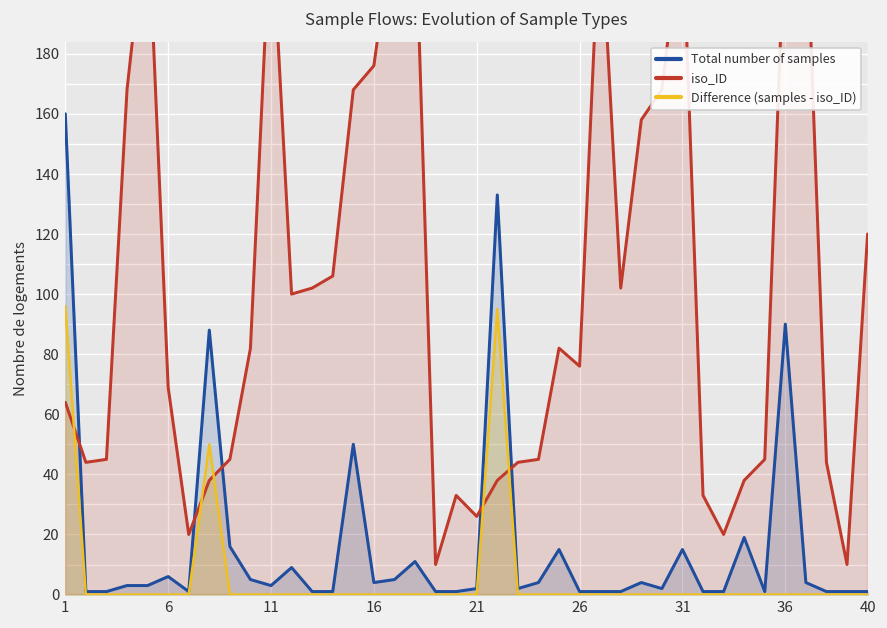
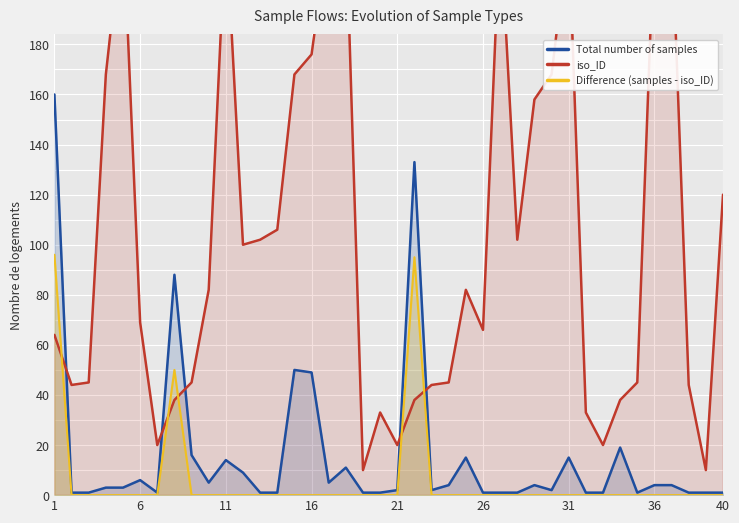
Total number of samples, 11: 3 -> 14
Total number of samples, 16: 4 -> 49
iso_ID, 21: 26 -> 20
iso_ID, 26: 76 -> 66
Total number of samples, 36: 90 -> 4
